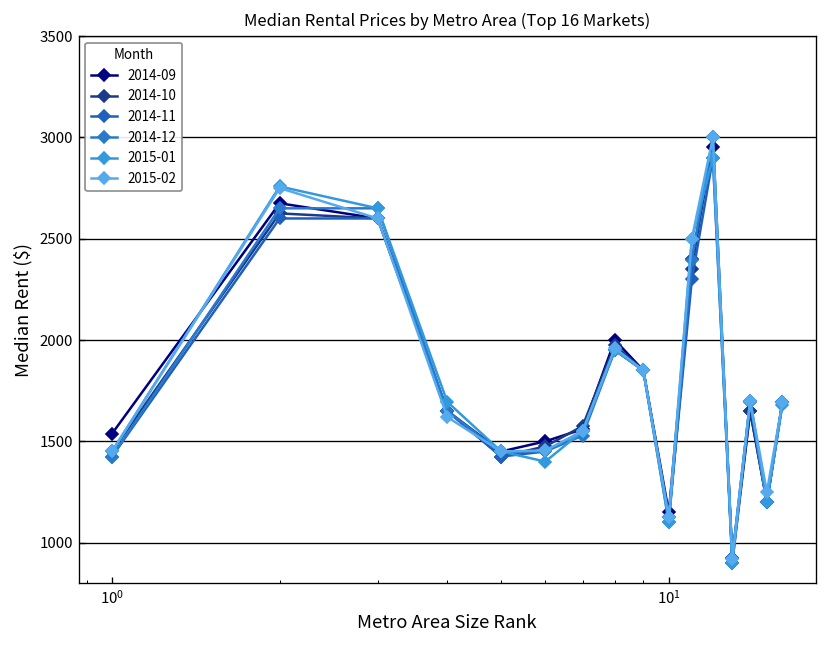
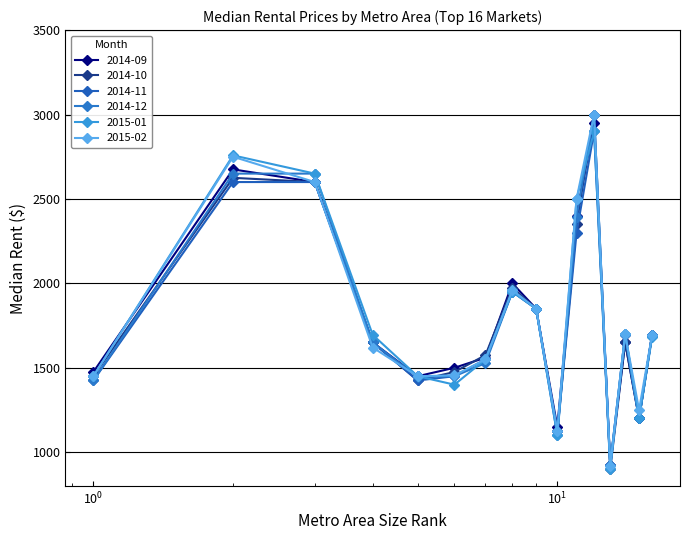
2014-09, 10^0: 1540 -> 1480
